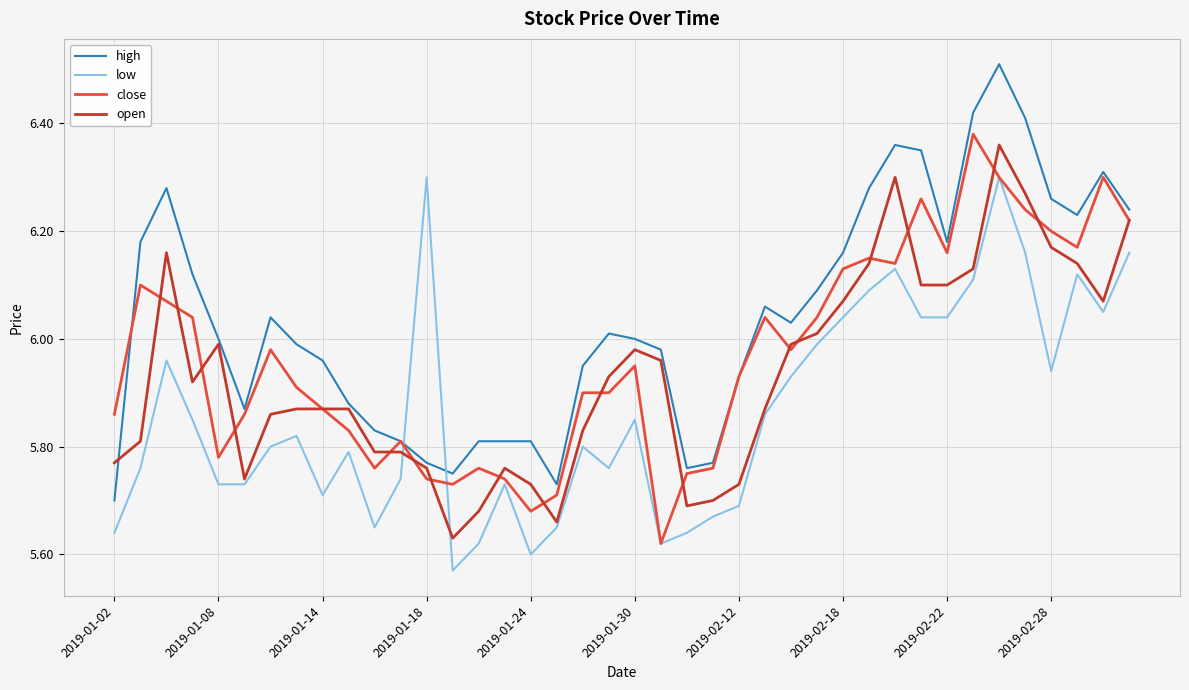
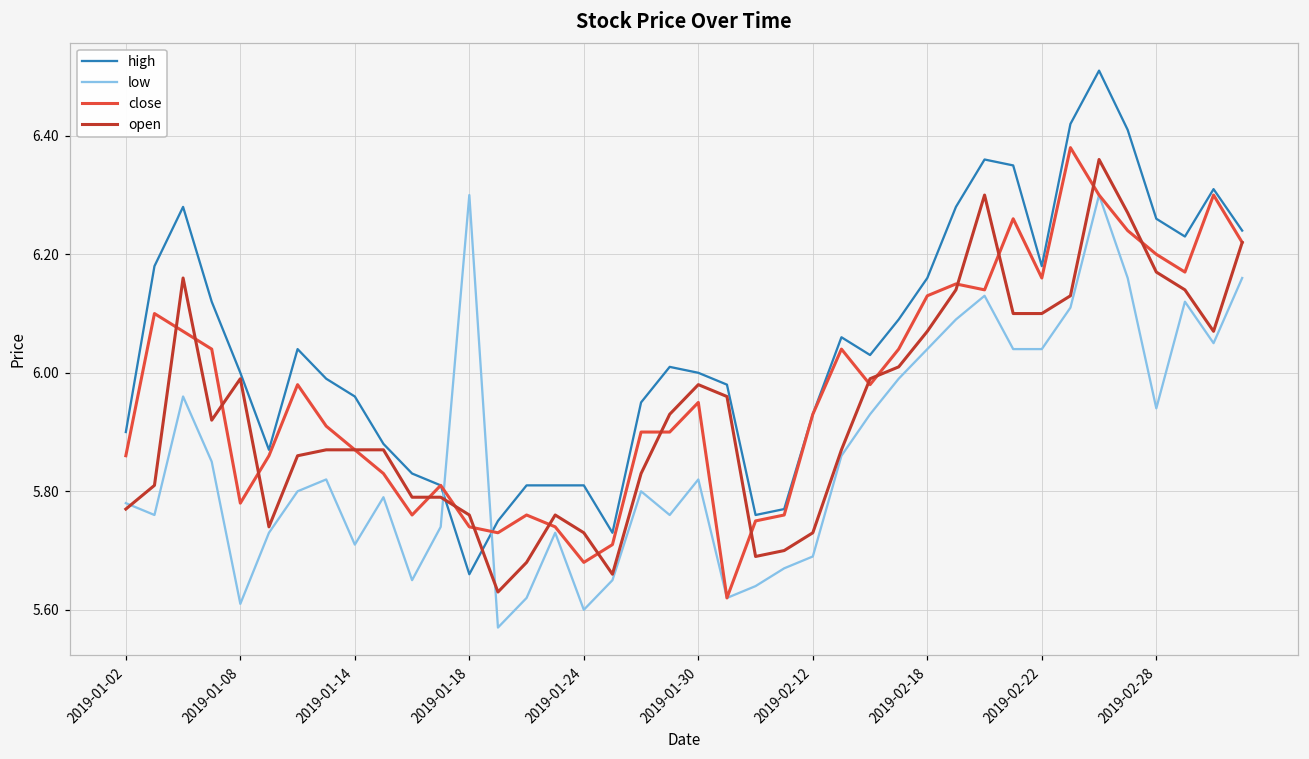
high, 2019-01-02: 5.7 -> 5.9
low, 2019-01-02: 5.64 -> 5.78
low, 2019-01-08: 5.73 -> 5.61
high, 2019-01-18: 5.77 -> 5.66
low, 2019-01-30: 5.85 -> 5.82
